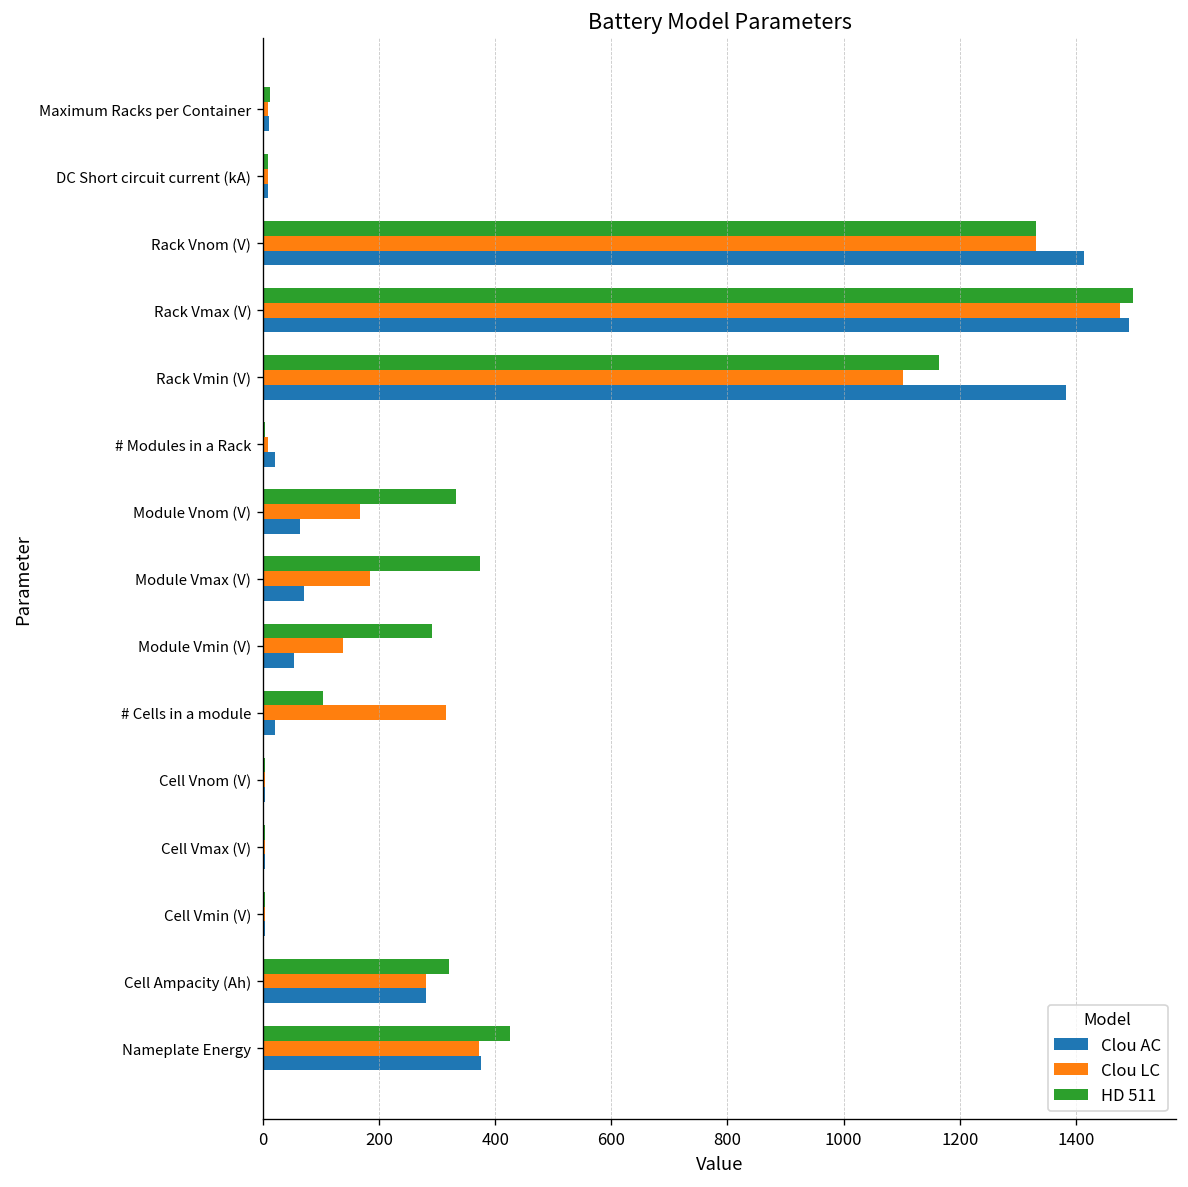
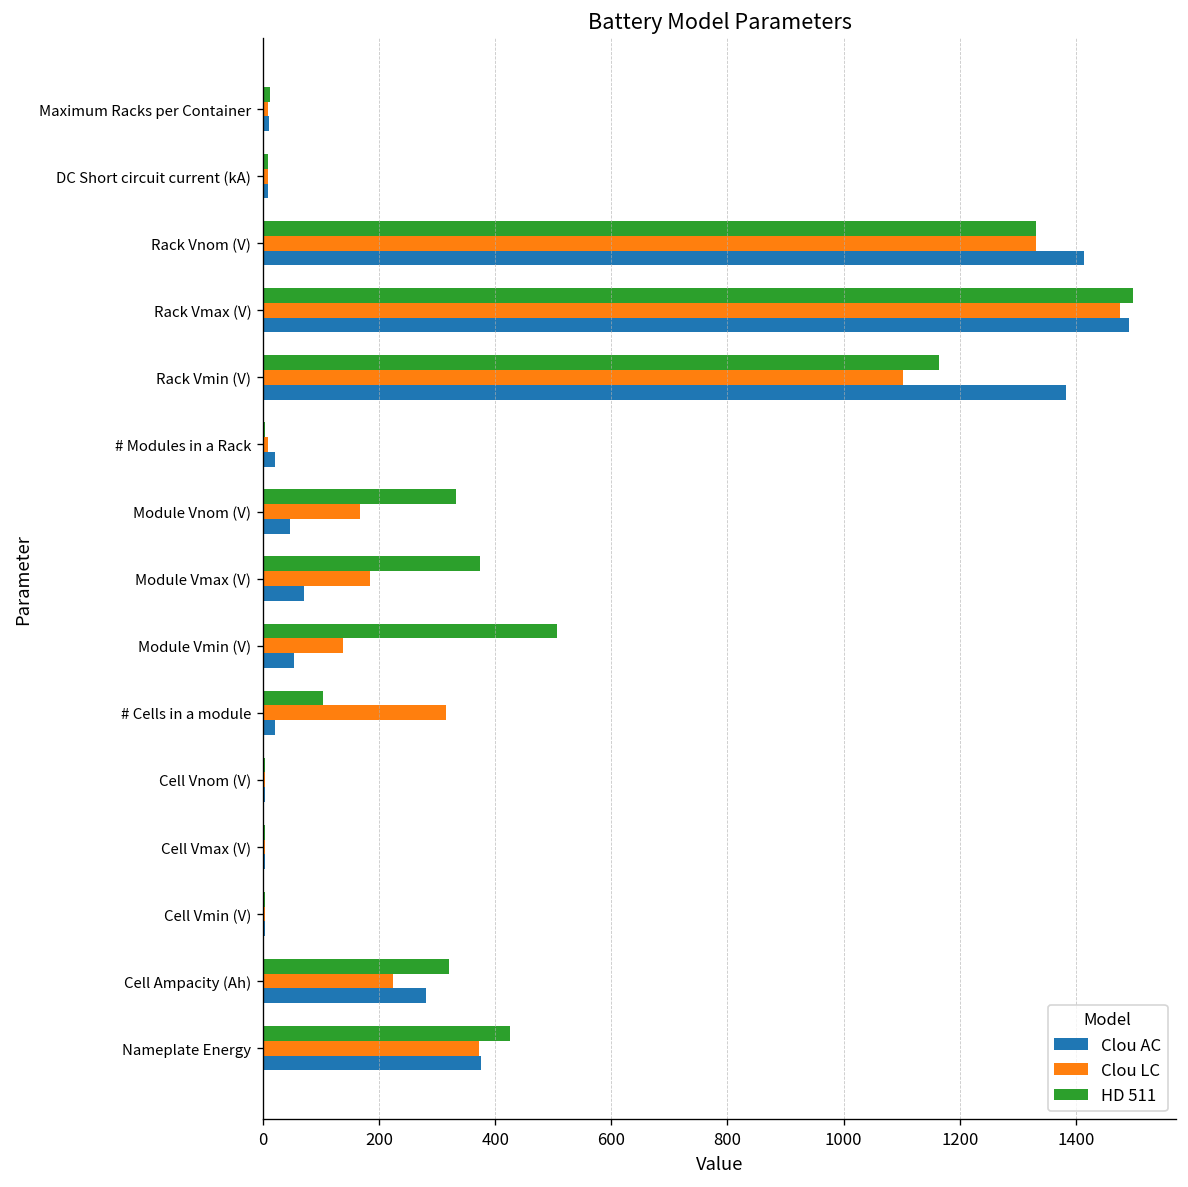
Clou AC, Module Vnom (V): 60 -> 50
HD 511, Module Vmin (V): 290 -> 510
Clou LC, Cell Ampacity (Ah): 280 -> 220
